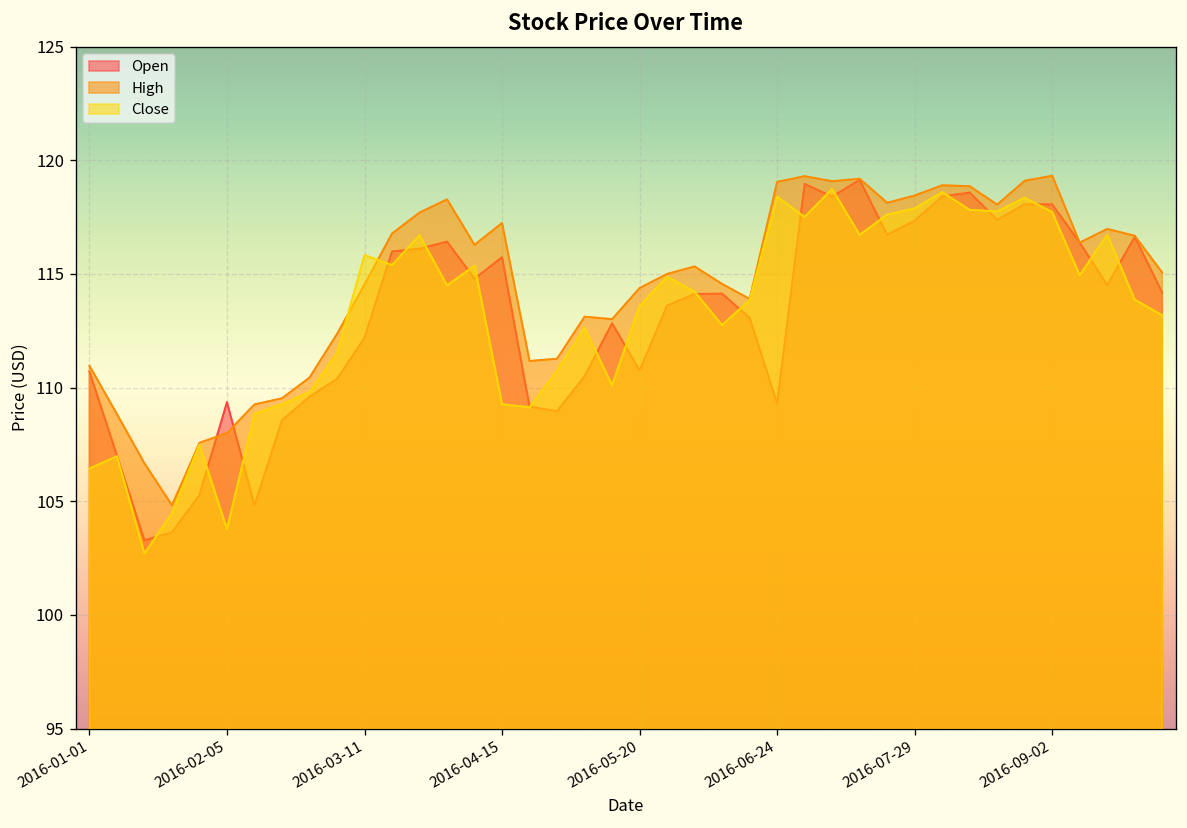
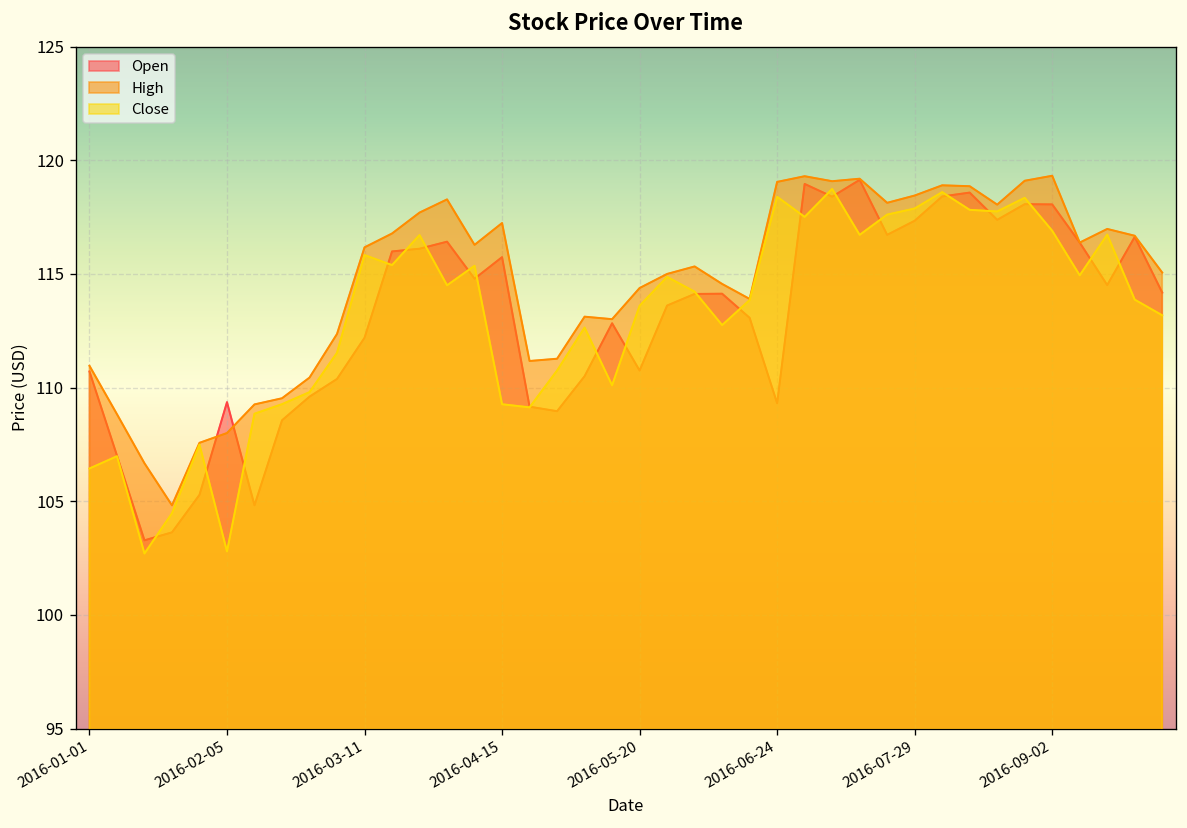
Close, 2016-02-05: 103.8 -> 102.8
High, 2016-03-11: 114.5 -> 116.2
Close, 2016-09-02: 117.7 -> 116.9
